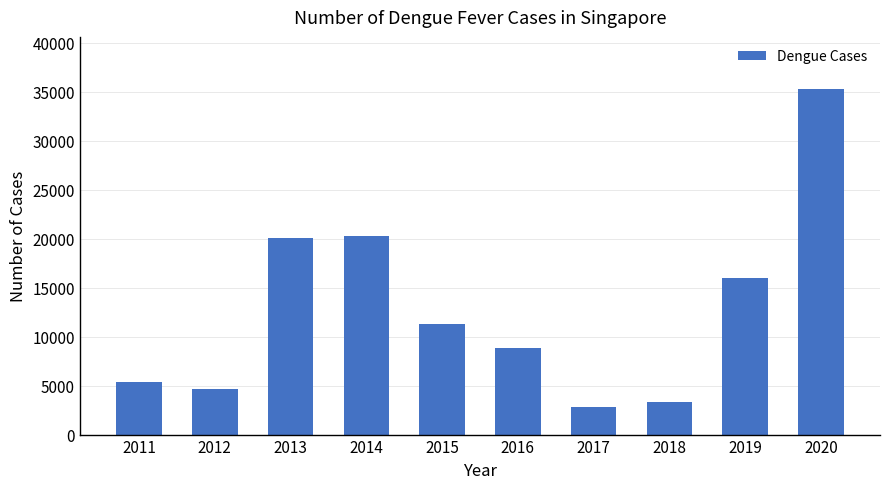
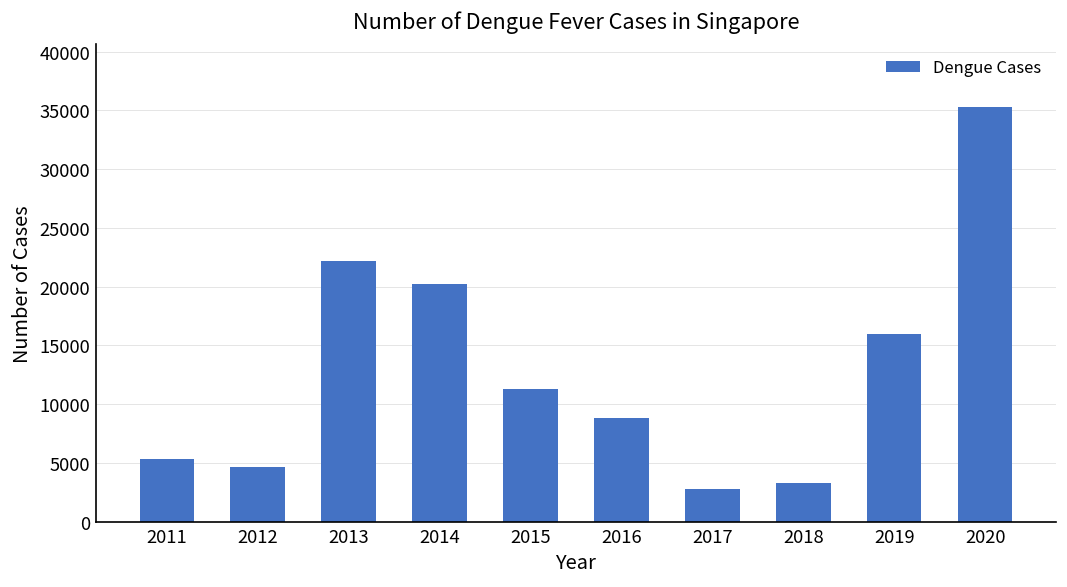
2013: 20000 -> 22000
